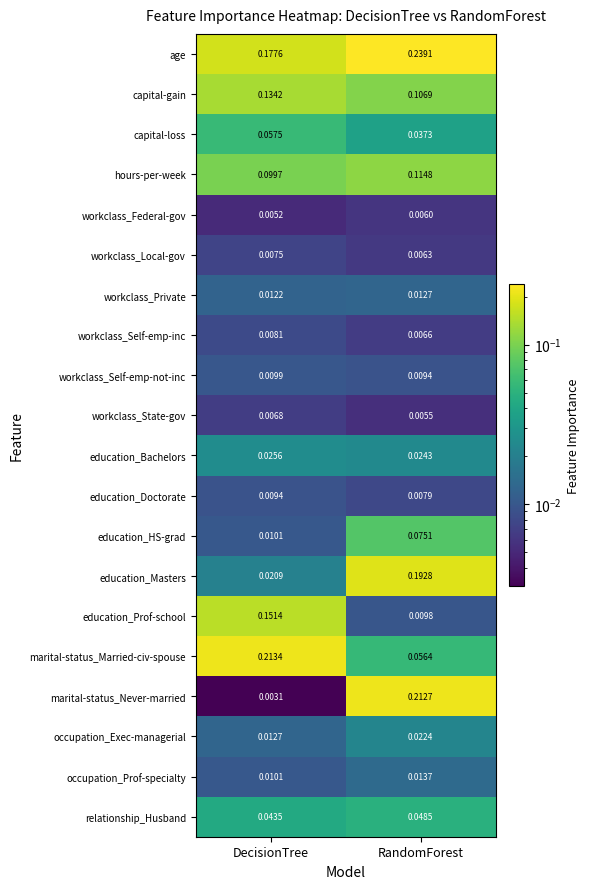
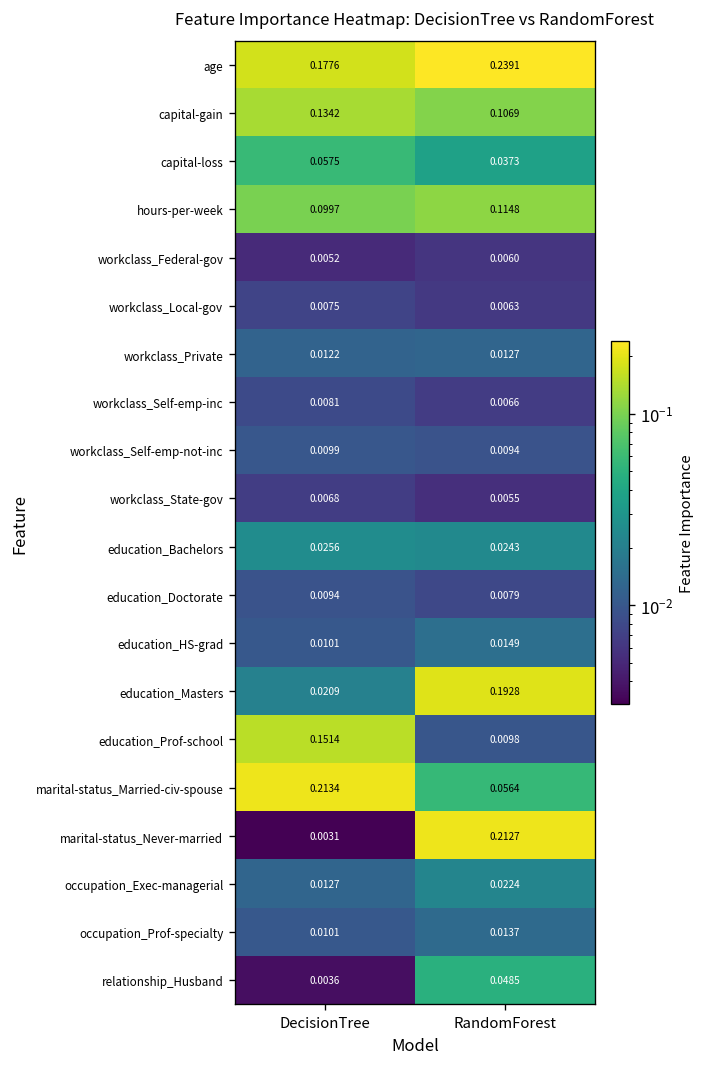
education_HS-grad, RandomForest: 0.0751 -> 0.0149
relationship_Husband, DecisionTree: 0.0435 -> 0.0036
